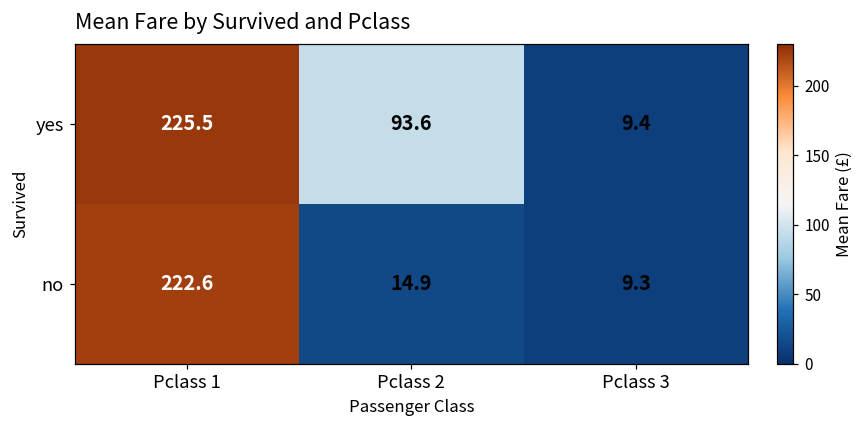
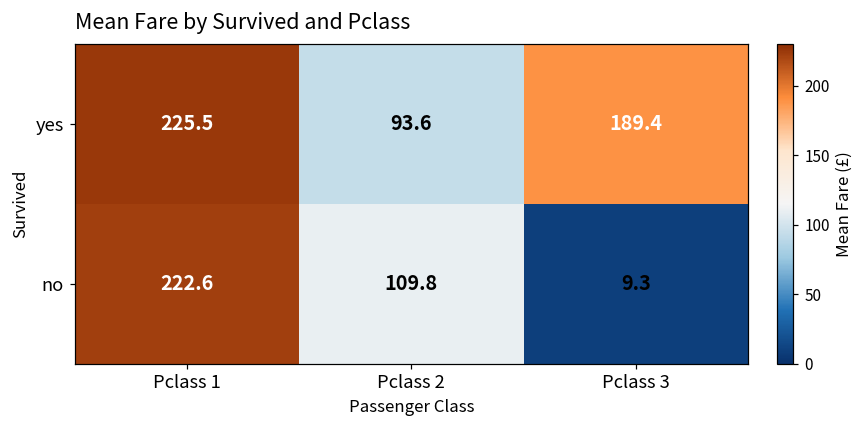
yes, Pclass 3: 9.4 -> 189.4
no, Pclass 2: 14.9 -> 109.8
